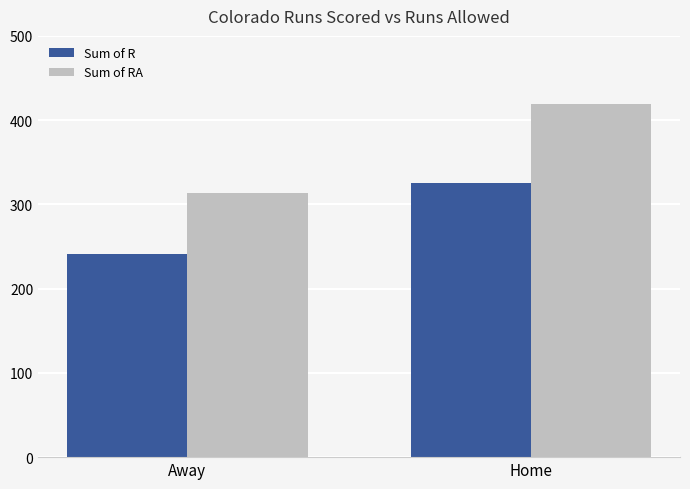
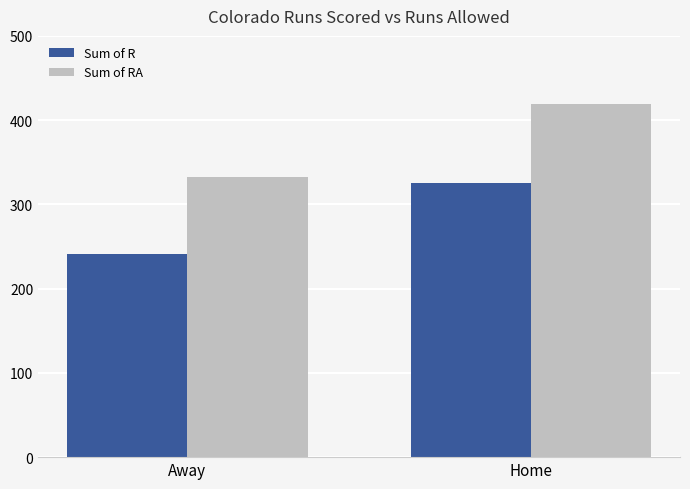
Sum of RA, Away: 310 -> 330
